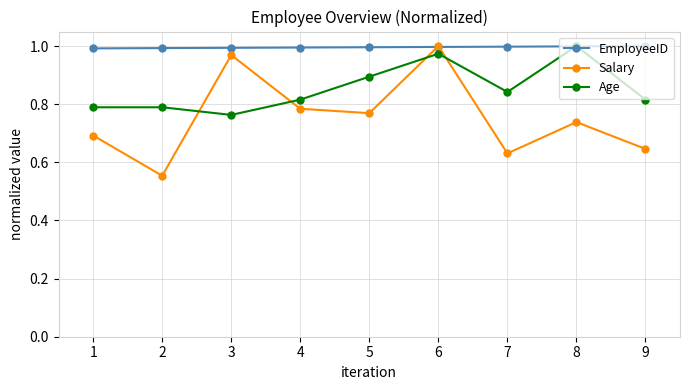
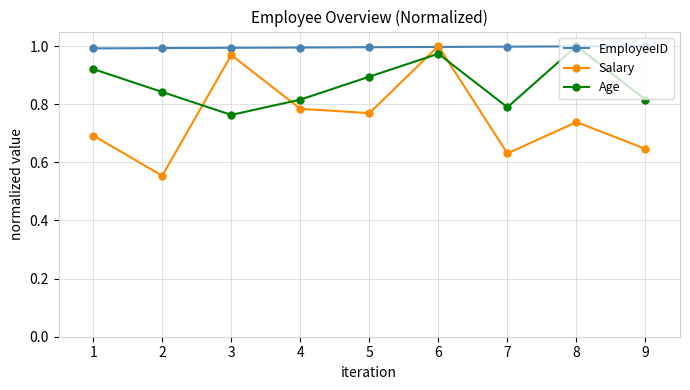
Age, 1: 0.79 -> 0.92
Age, 2: 0.79 -> 0.84
Age, 7: 0.84 -> 0.79
